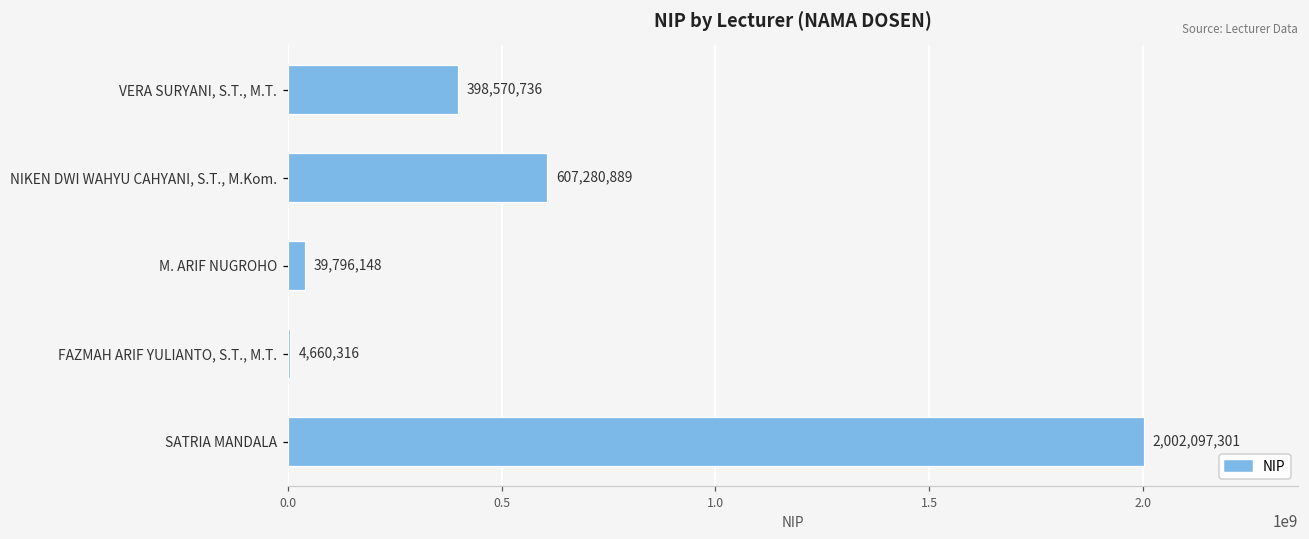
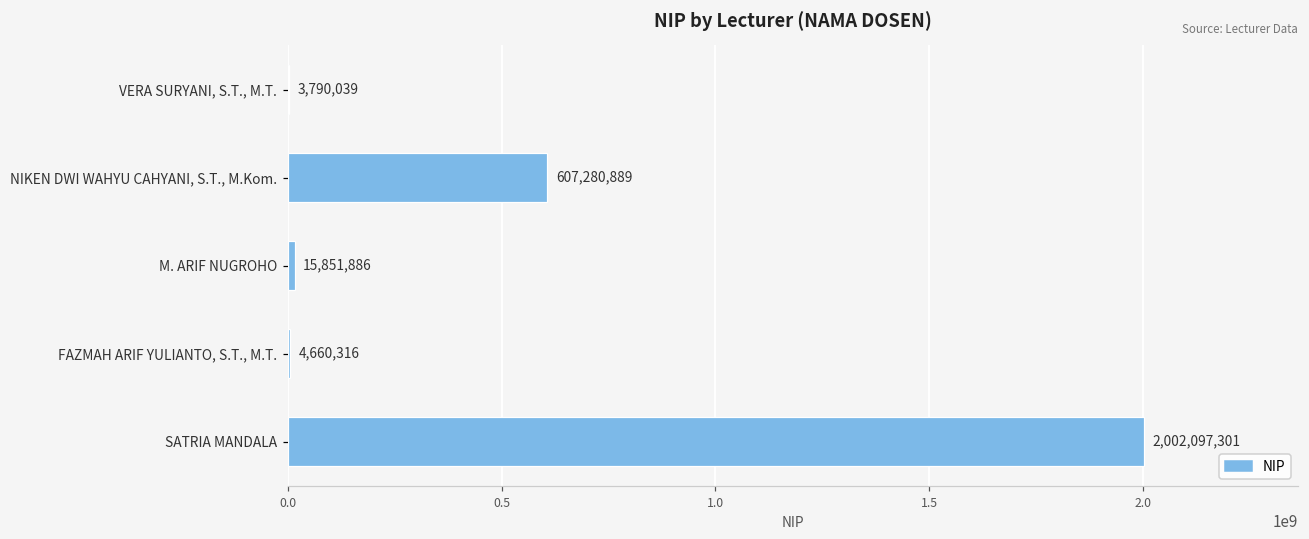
VERA SURYANI, S.T., M.T.: 398,570,736 -> 3,790,039
M. ARIF NUGROHO: 39,796,148 -> 15,851,886
